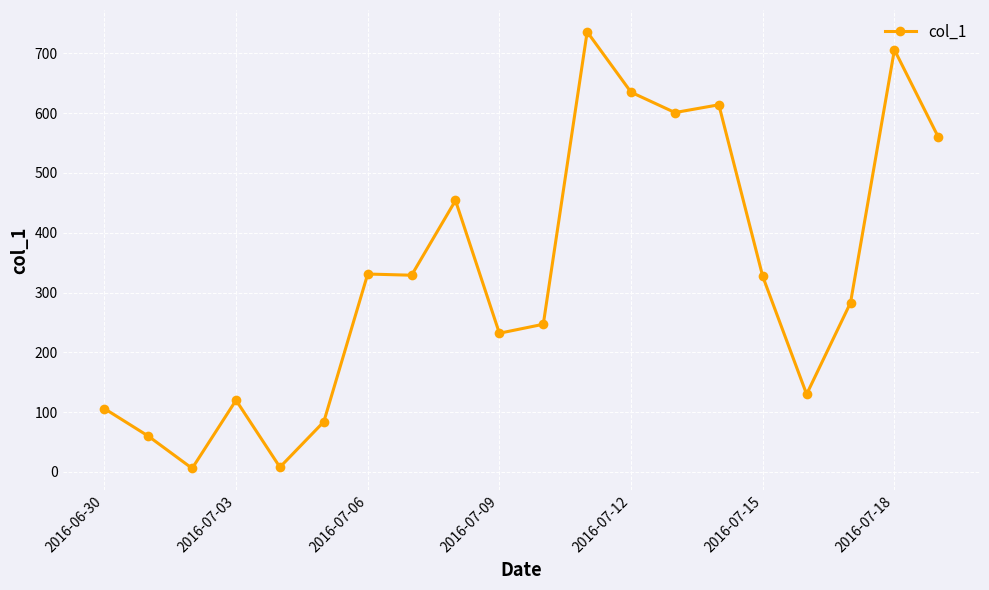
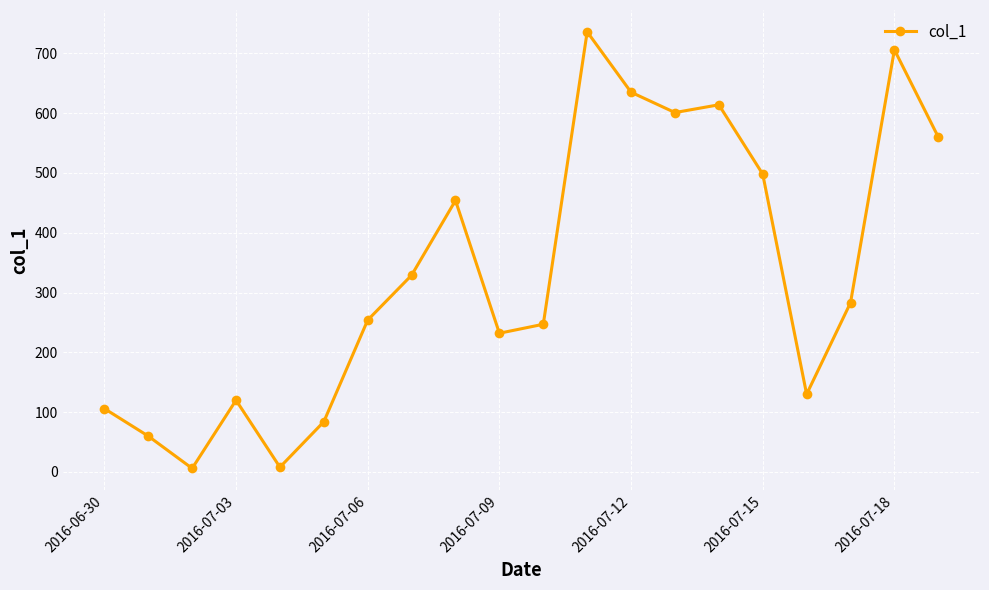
2016-07-06: 330 -> 250
2016-07-15: 330 -> 500
